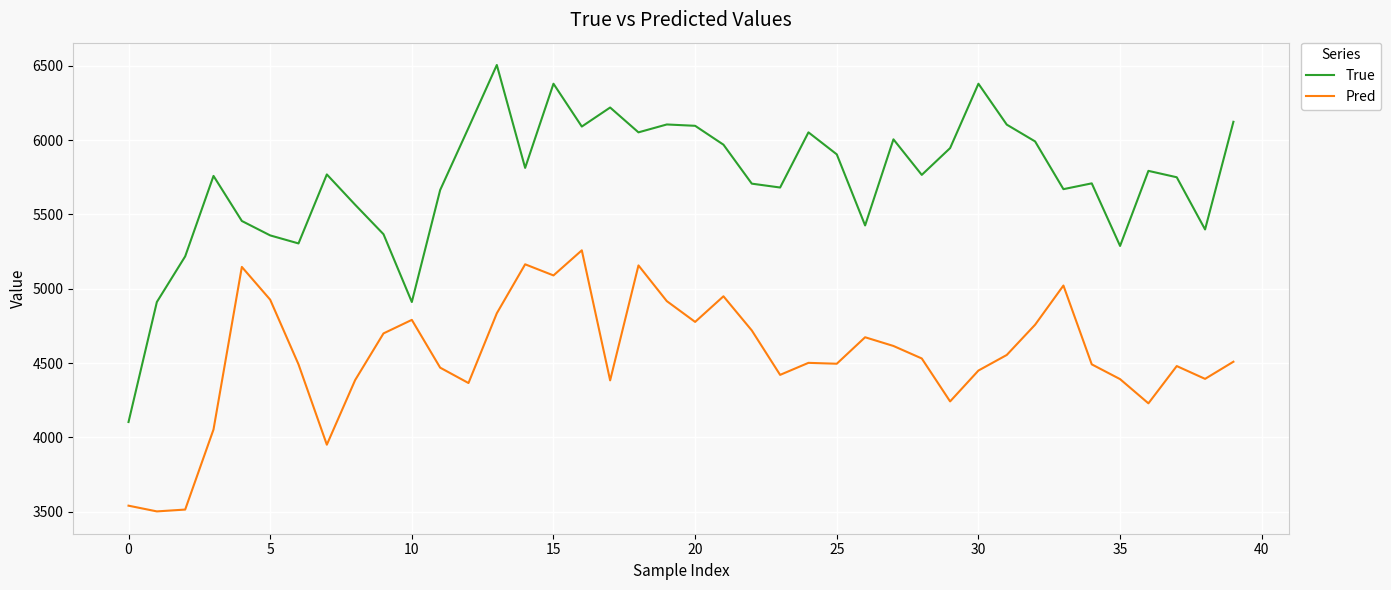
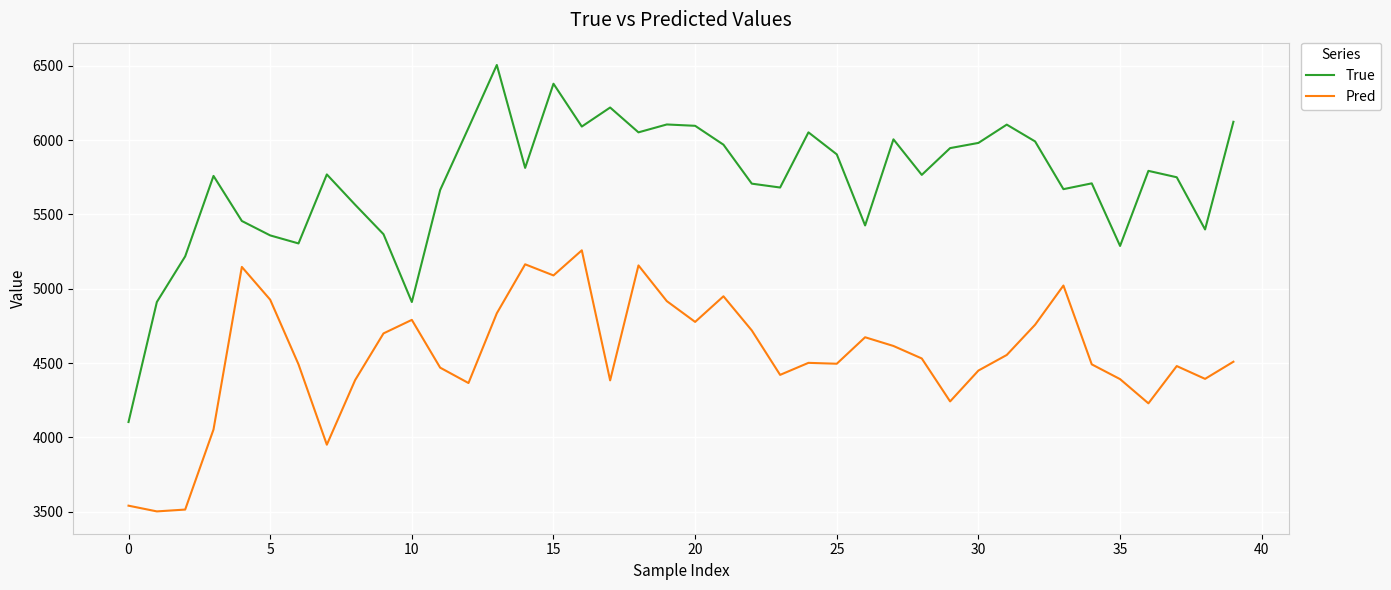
True, 30: 6380 -> 5980
